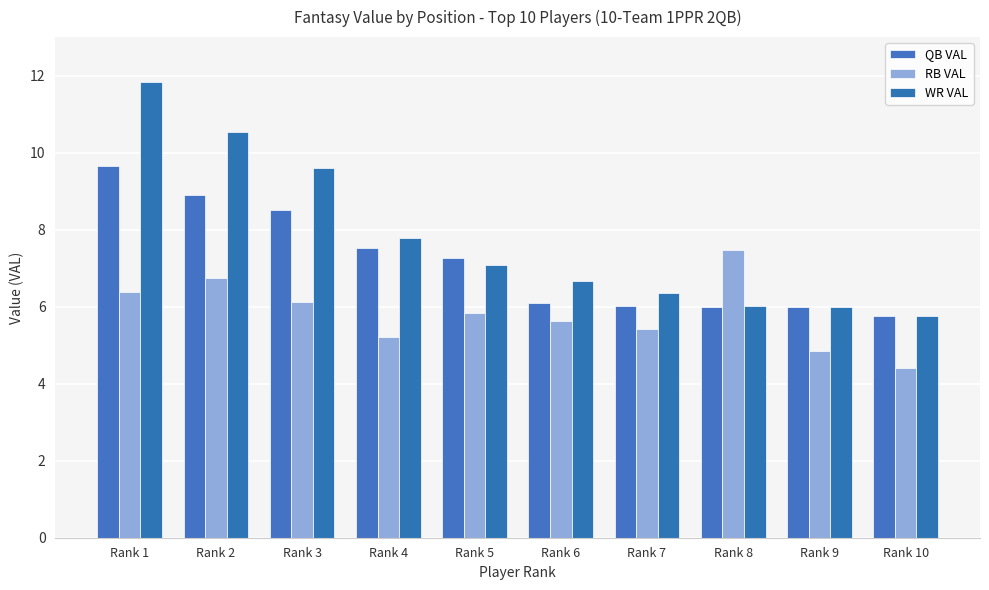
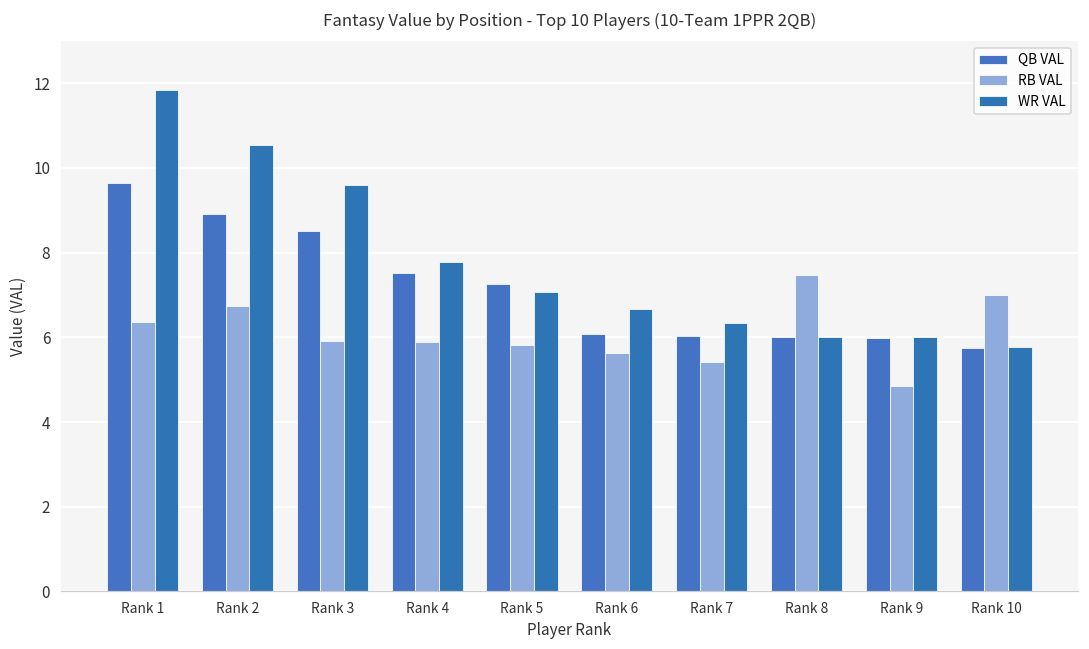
RB VAL, Rank 3: 6.1 -> 5.9
RB VAL, Rank 4: 5.2 -> 5.9
RB VAL, Rank 10: 4.4 -> 7.0
